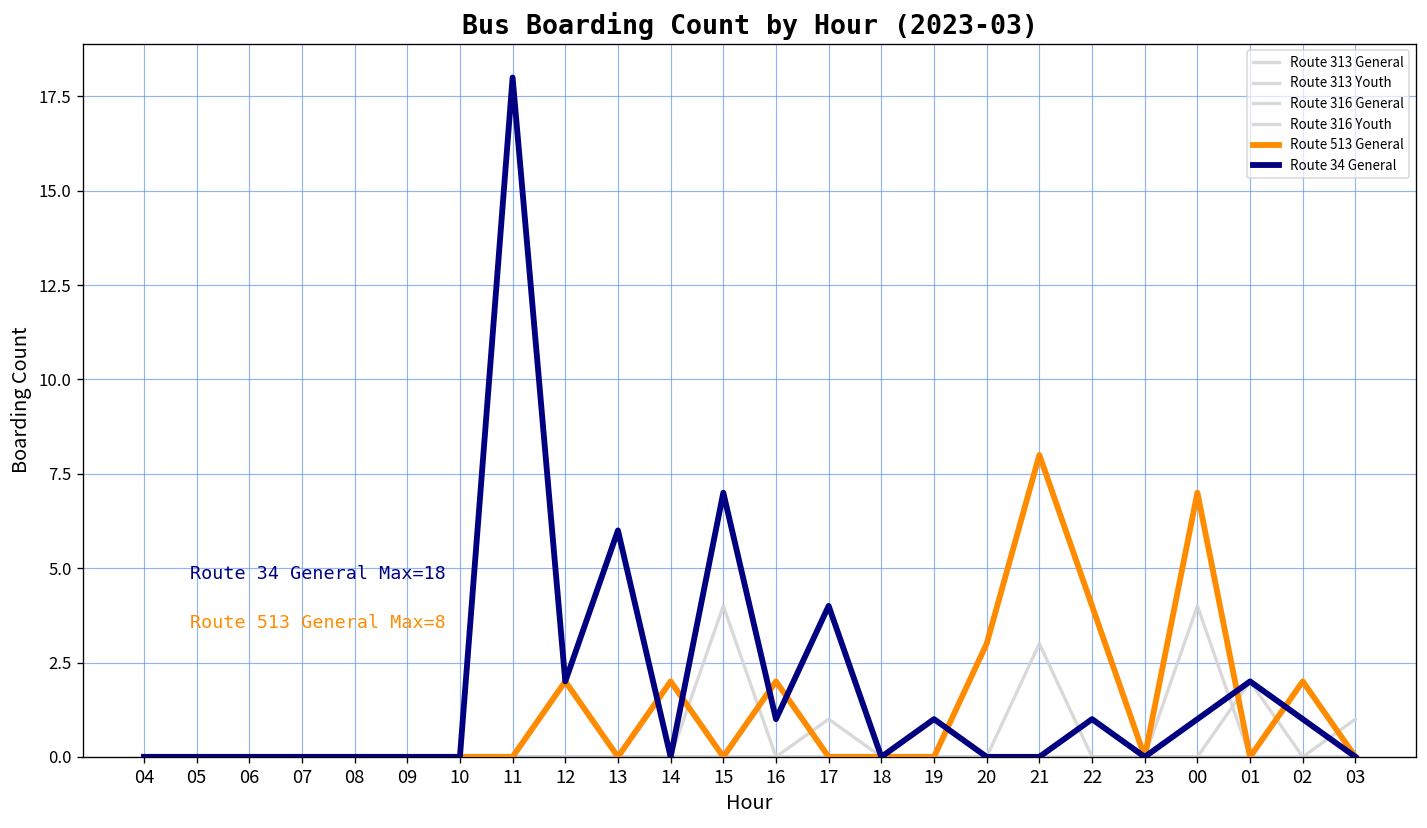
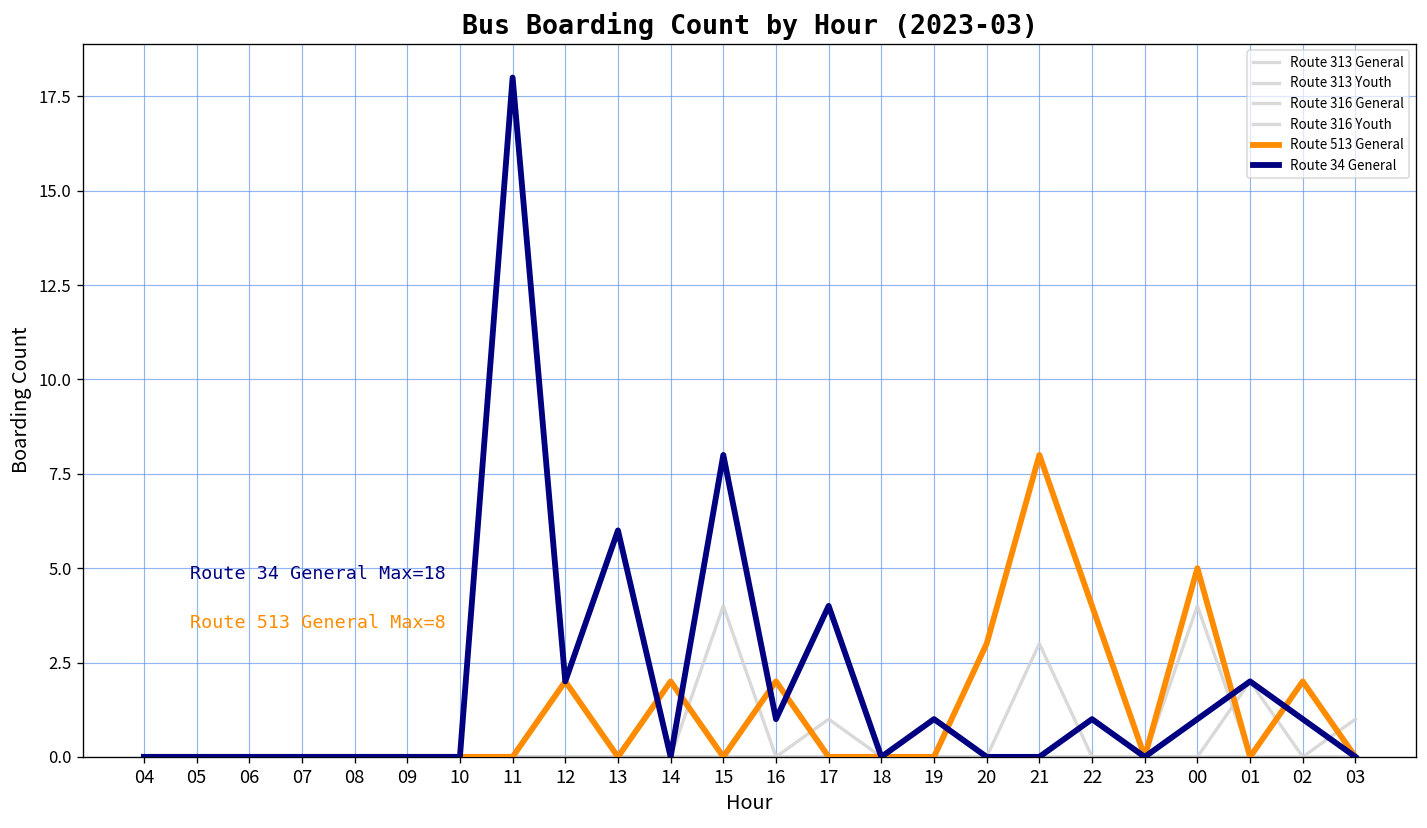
Route 34 General, 15: 7 -> 8
Route 513 General, 00: 7 -> 5
